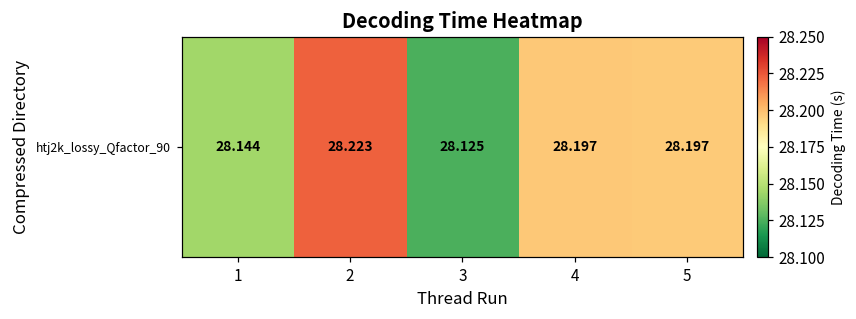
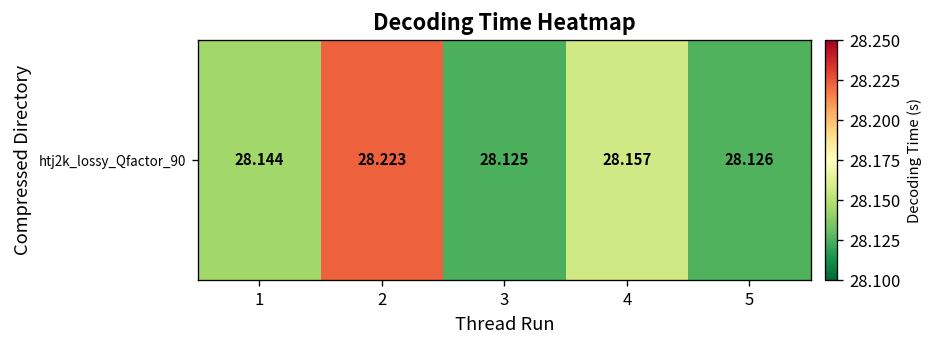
htj2k_lossy_Qfactor_90, 4: 28.197 -> 28.157
htj2k_lossy_Qfactor_90, 5: 28.197 -> 28.126
